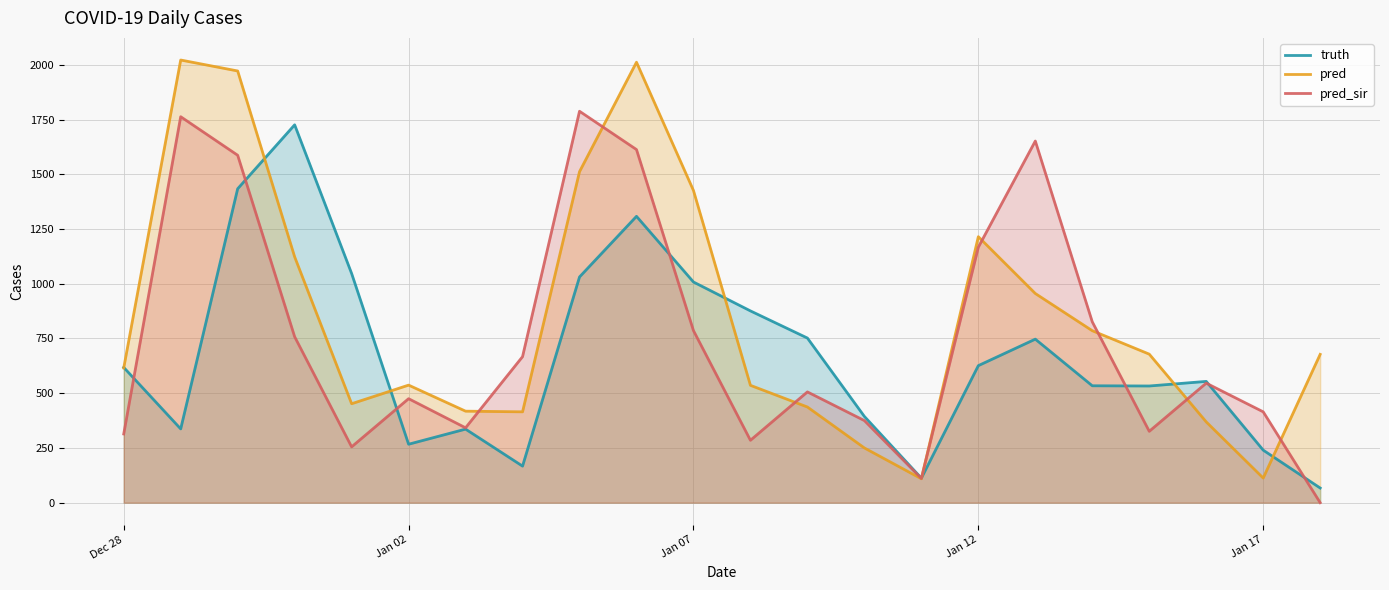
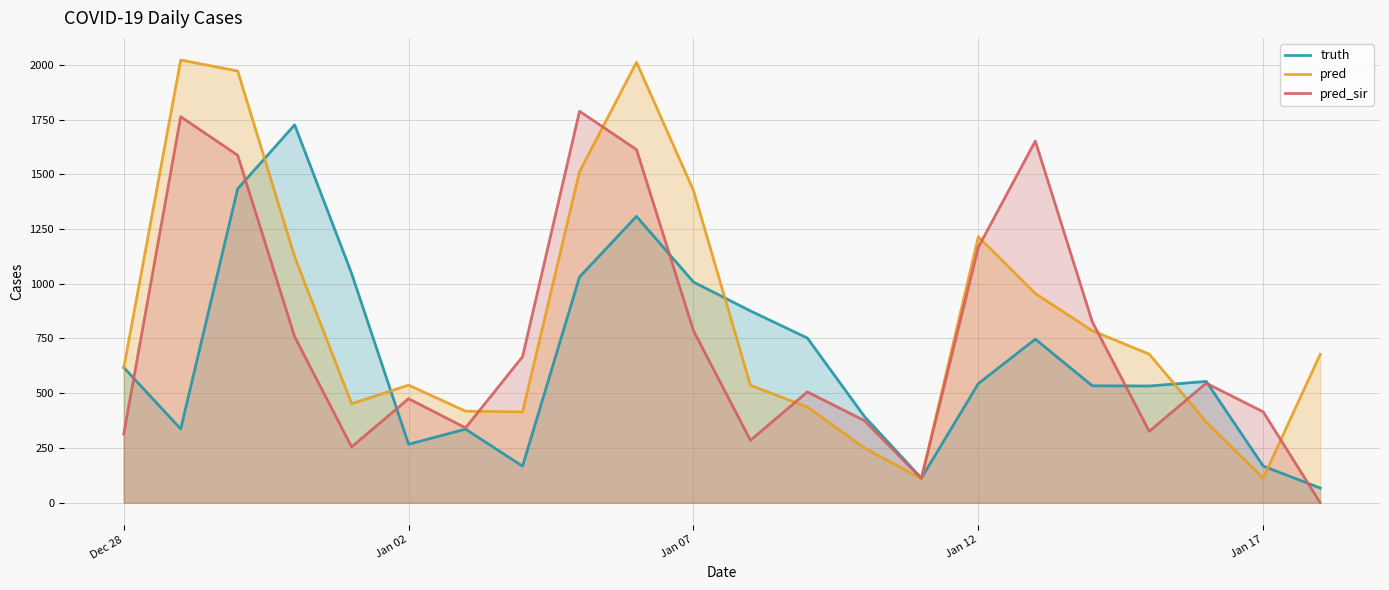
truth, Jan 12: 630 -> 540
truth, Jan 17: 240 -> 170
